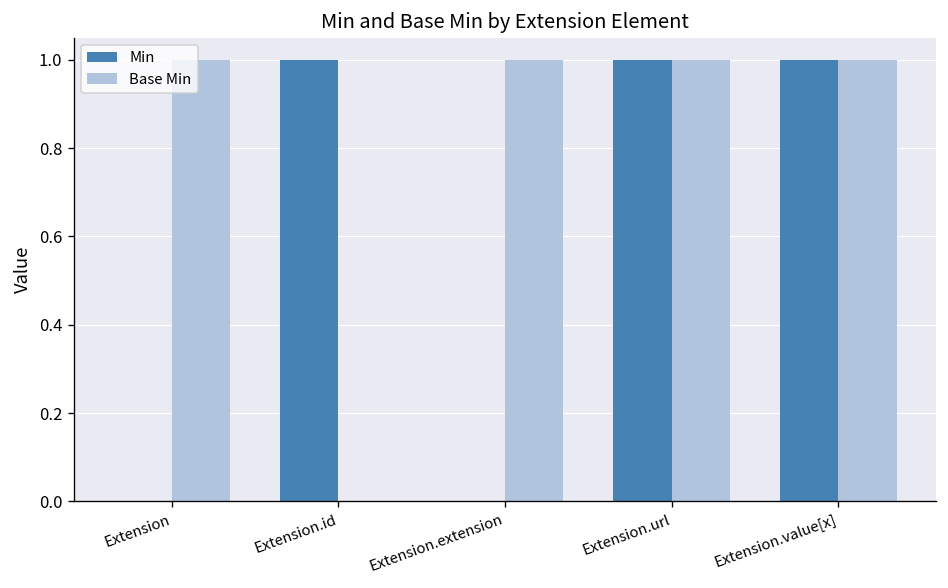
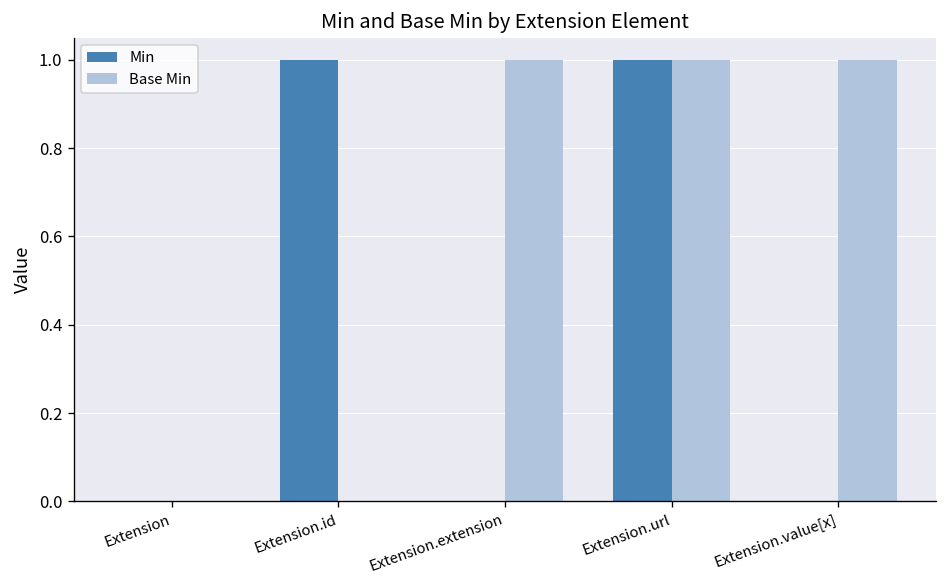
Base Min, Extension: 1 -> 0
Min, Extension.value[x]: 1 -> 0
